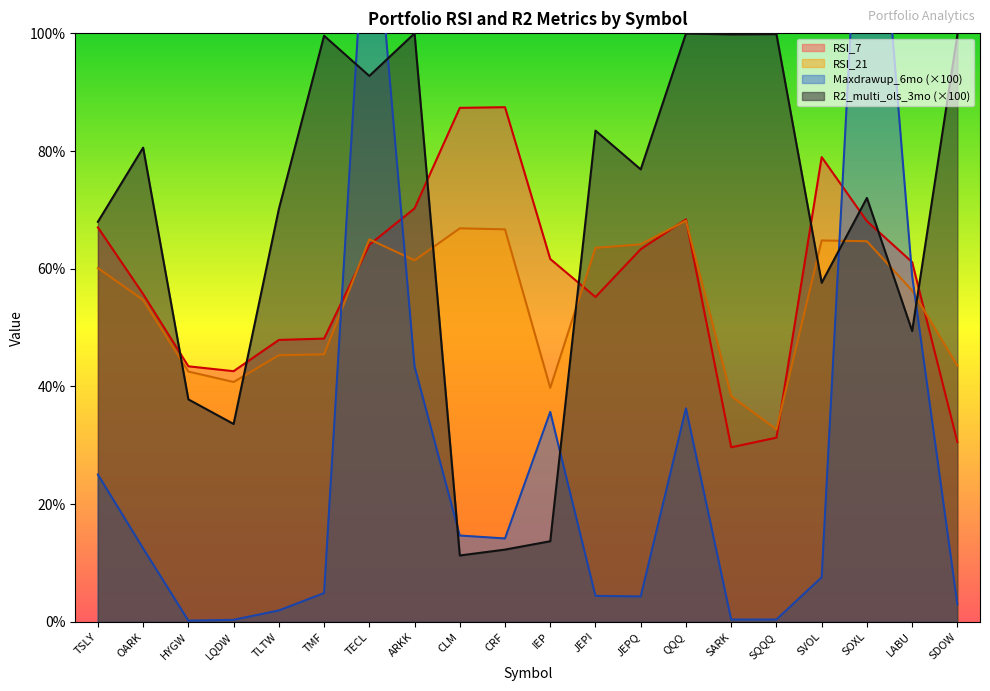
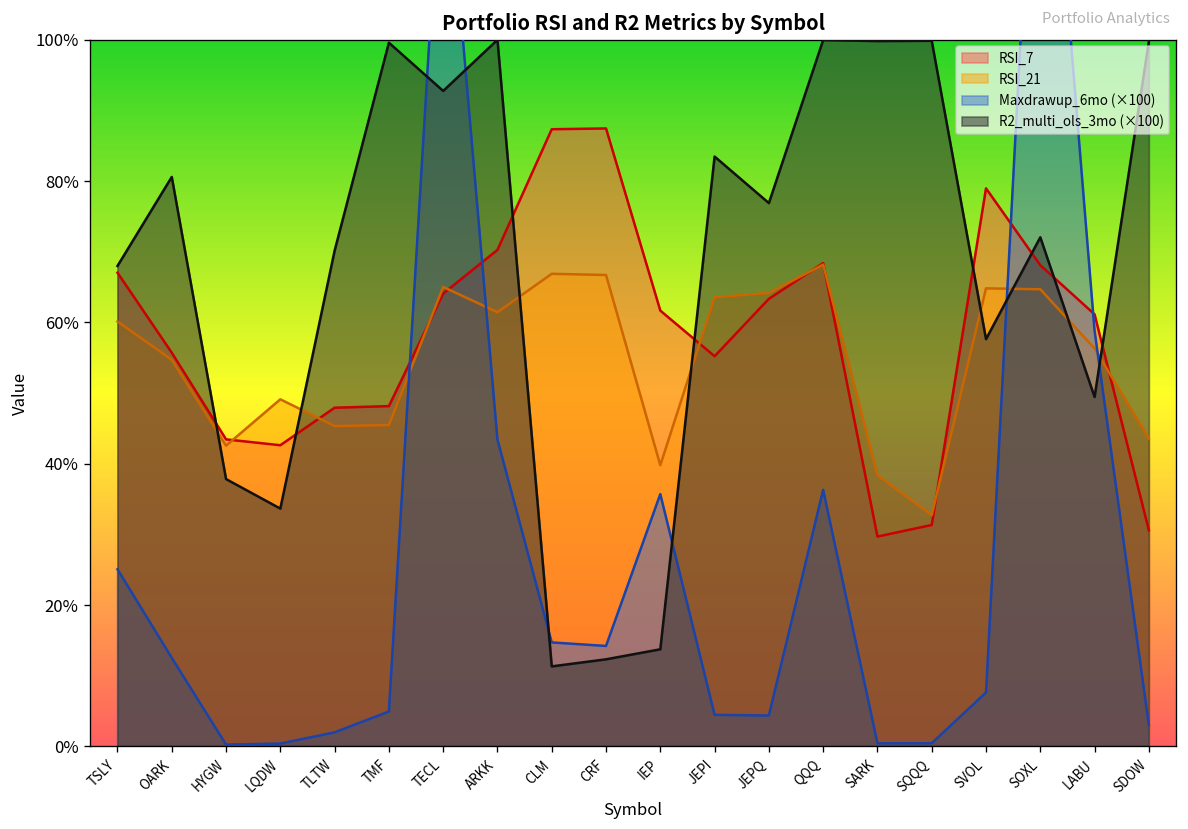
RSI_21, LQDW: 41% -> 49%
